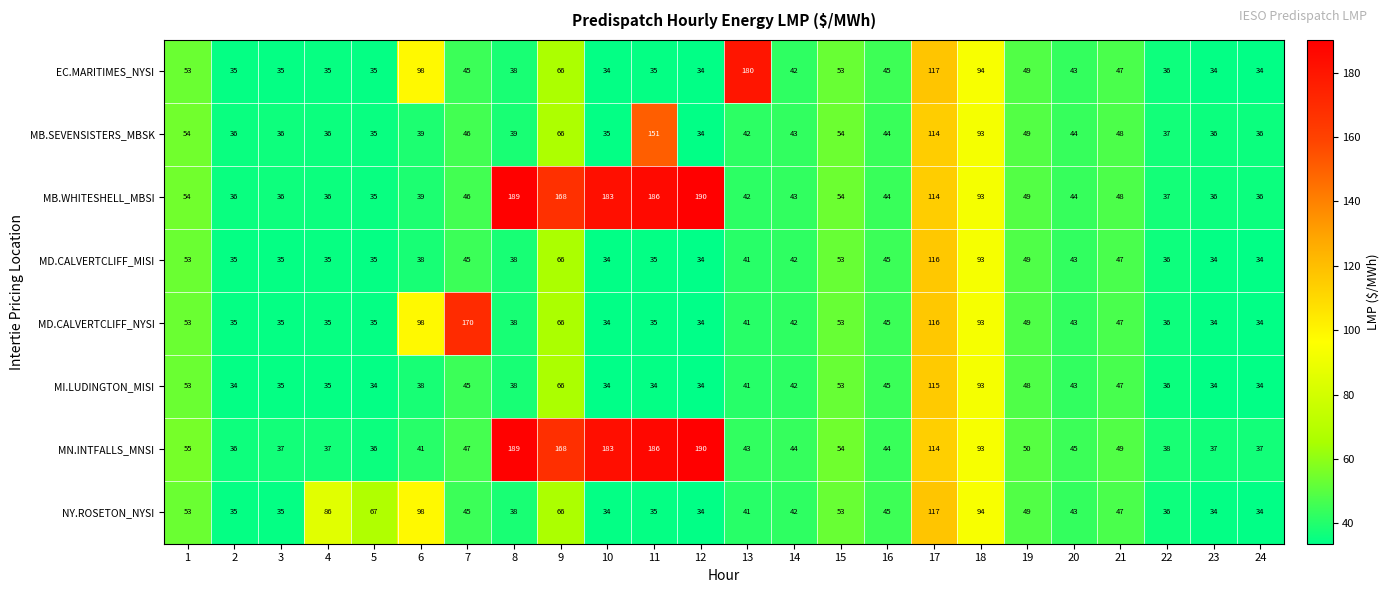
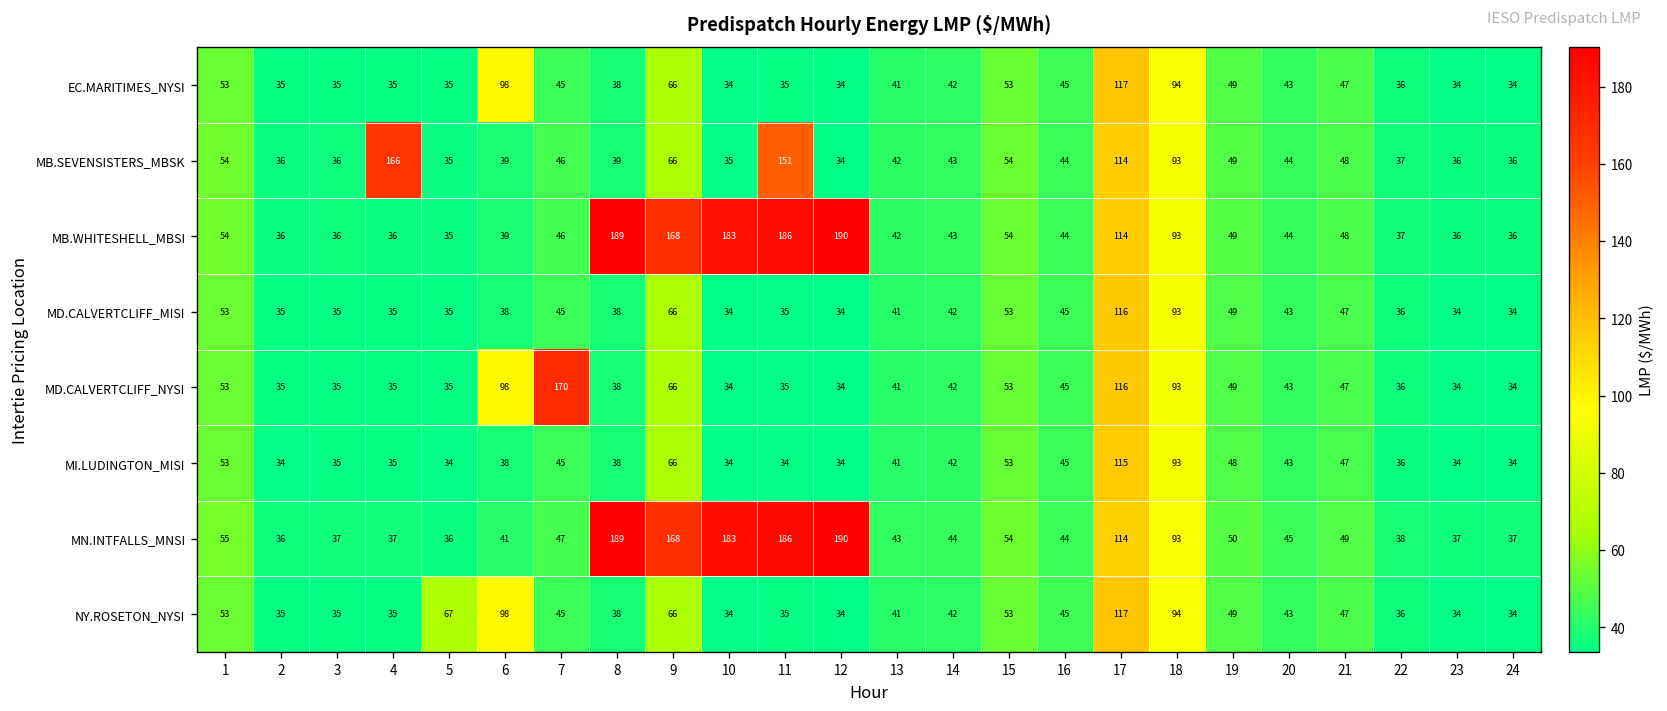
EC.MARITIMES_NYSI, 13: 180 -> 41
MB.SEVENSISTERS_MBSK, 4: 36 -> 166
NY.ROSETON_NYSI, 4: 86 -> 35
